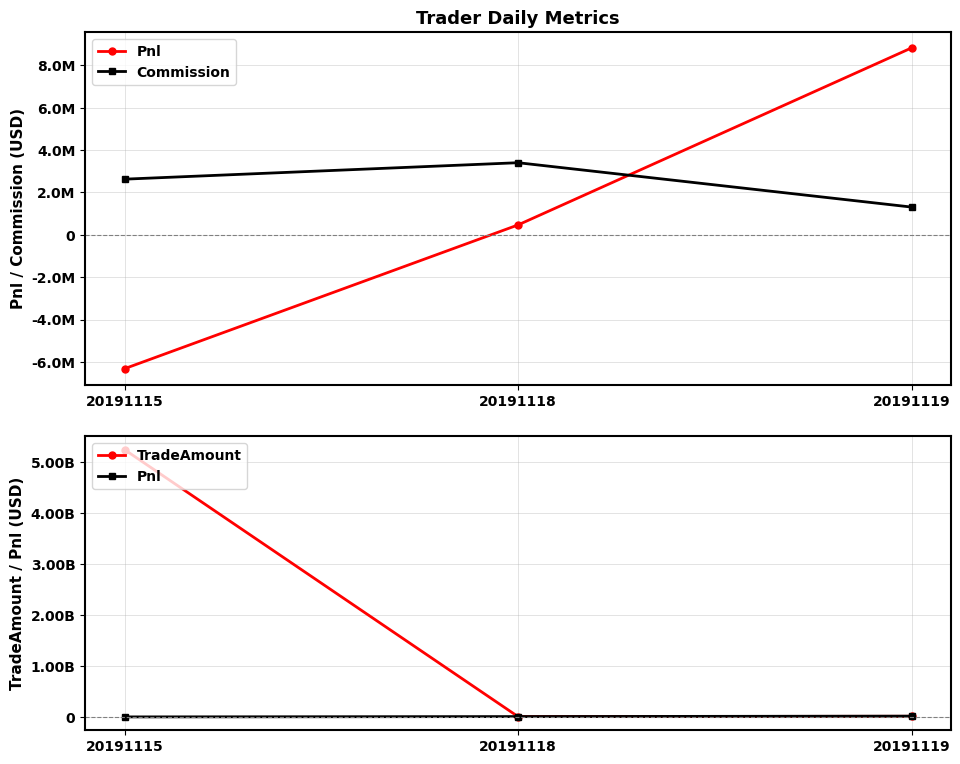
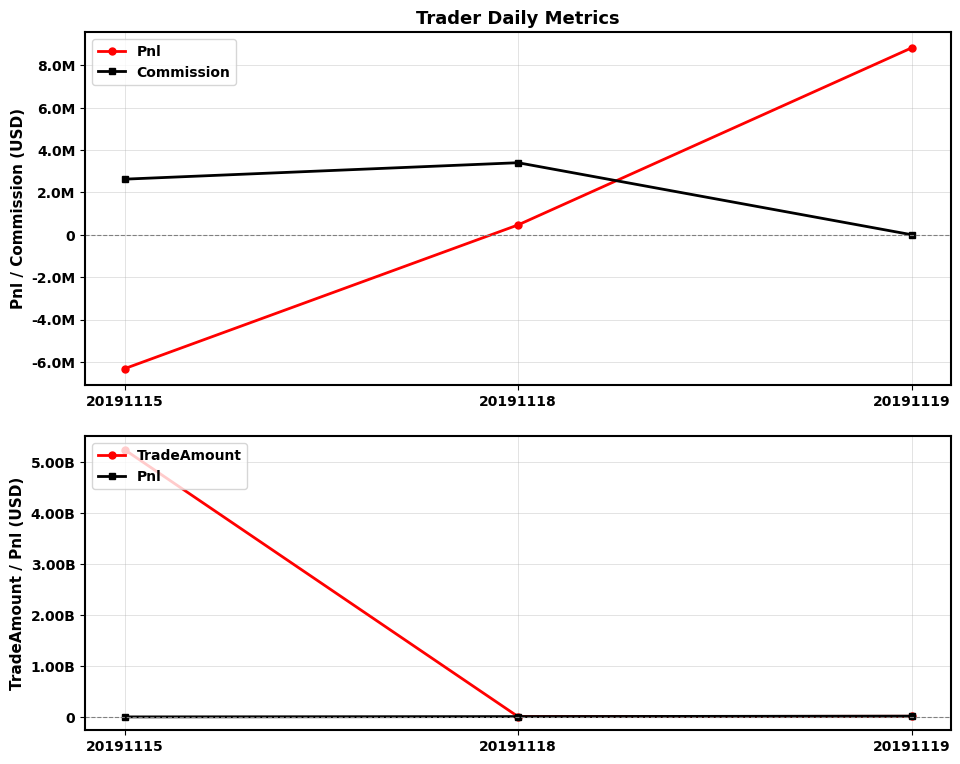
Trader Daily Metrics, Commission, 20191119: 1300000 -> 0
